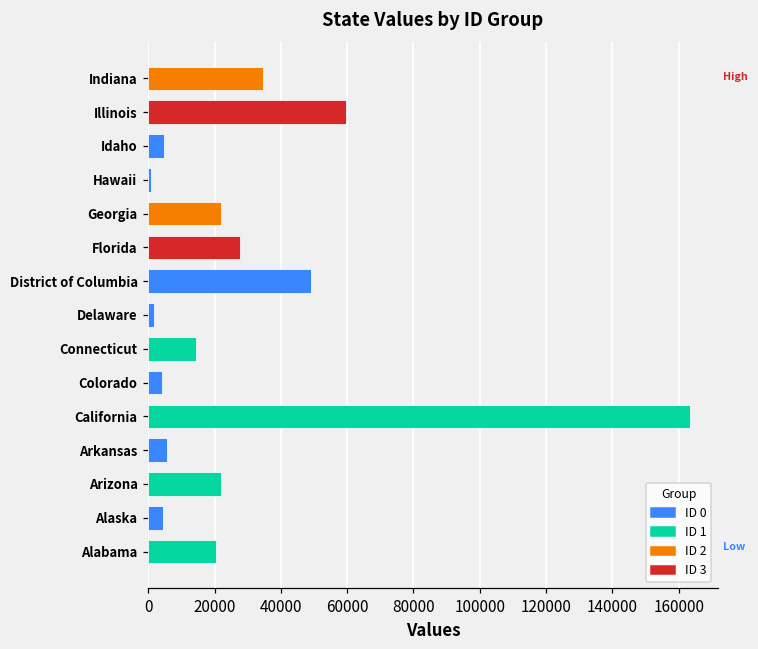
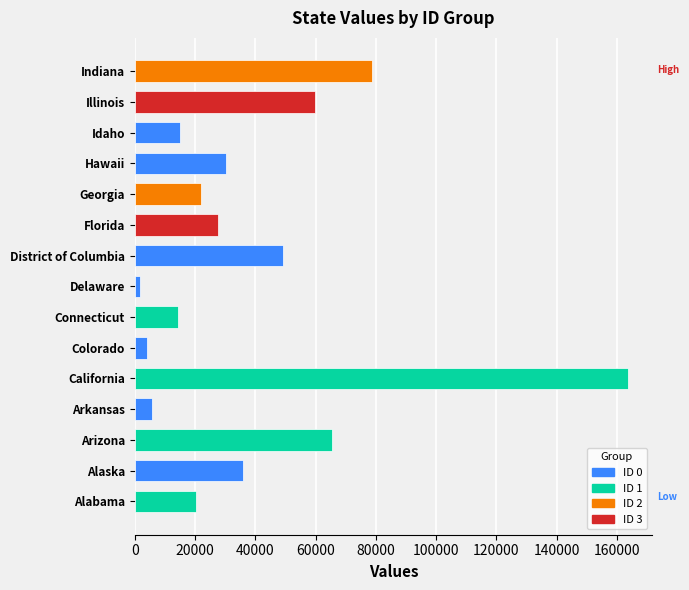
Indiana: 35000 -> 79000
Idaho: 5000 -> 15000
Hawaii: 1000 -> 30000
Arizona: 22000 -> 65000
Alaska: 4000 -> 36000
